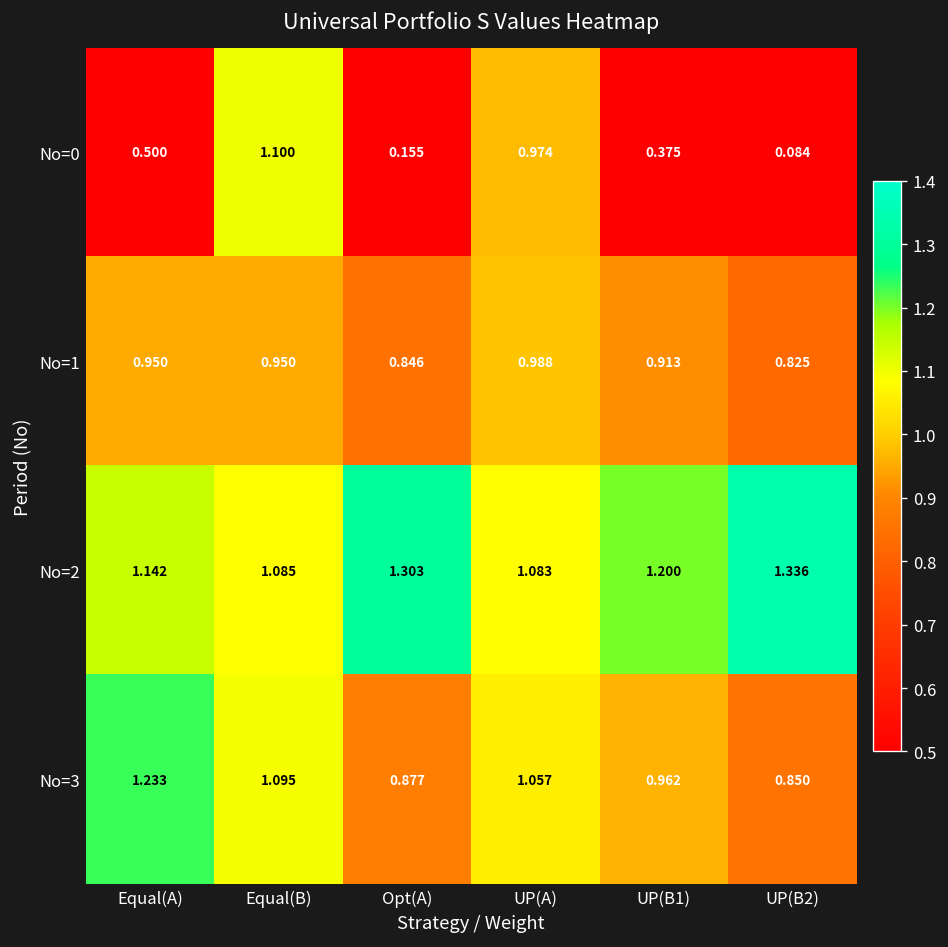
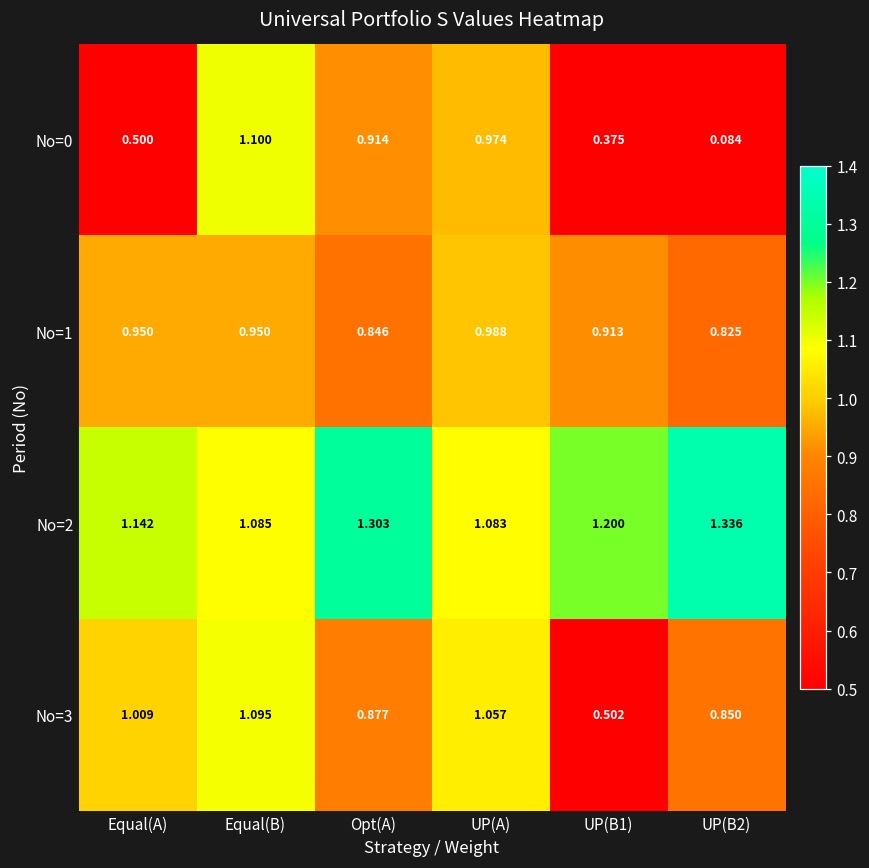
No=0, Opt(A): 0.155 -> 0.914
No=3, Equal(A): 1.233 -> 1.009
No=3, UP(B1): 0.962 -> 0.502
